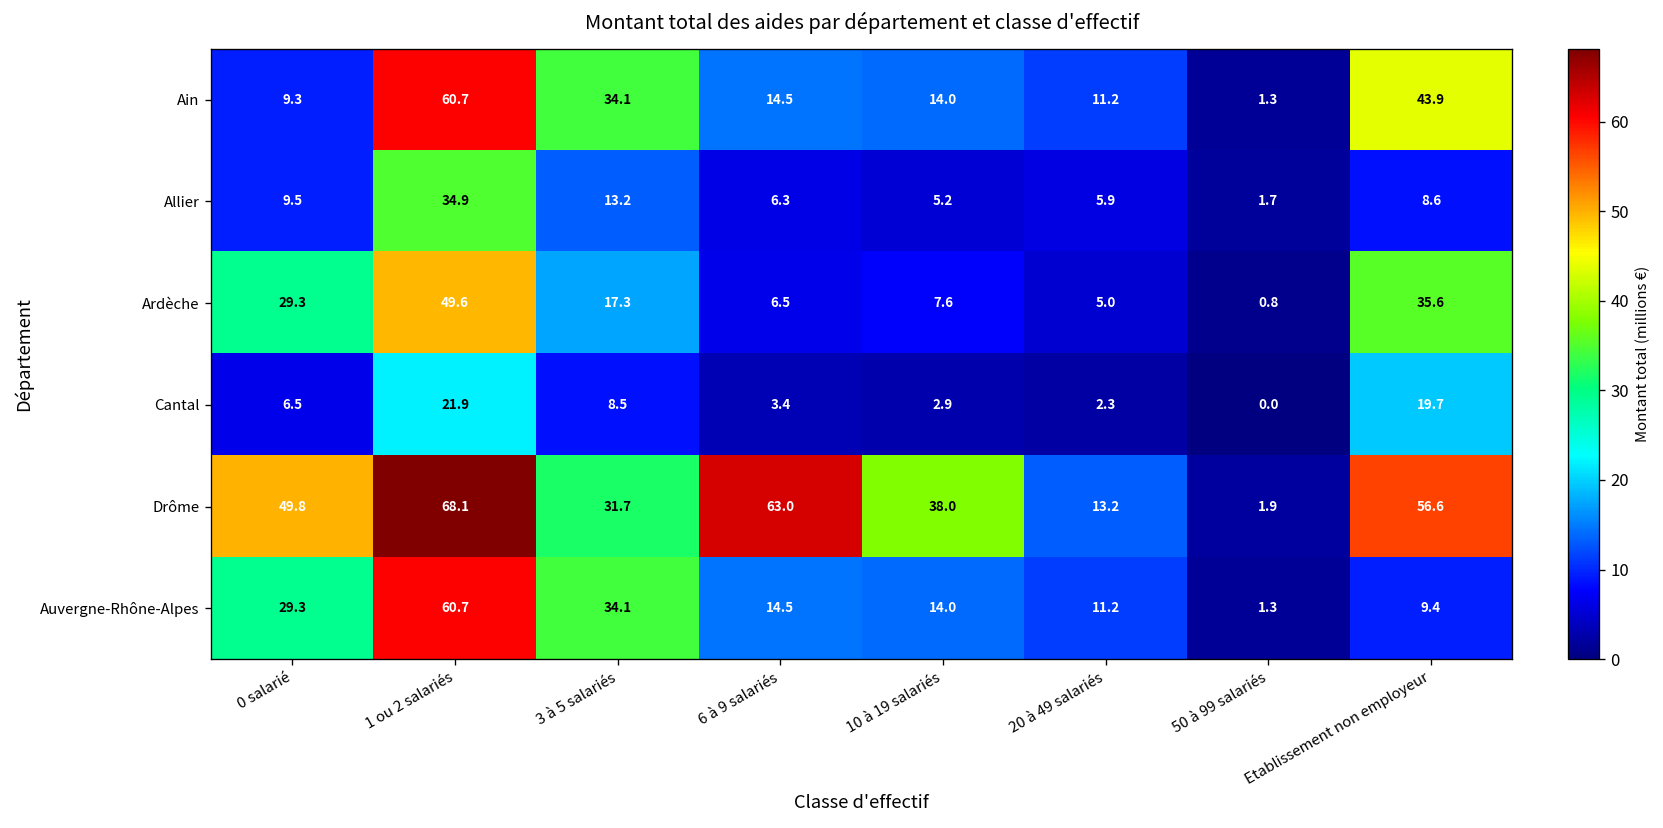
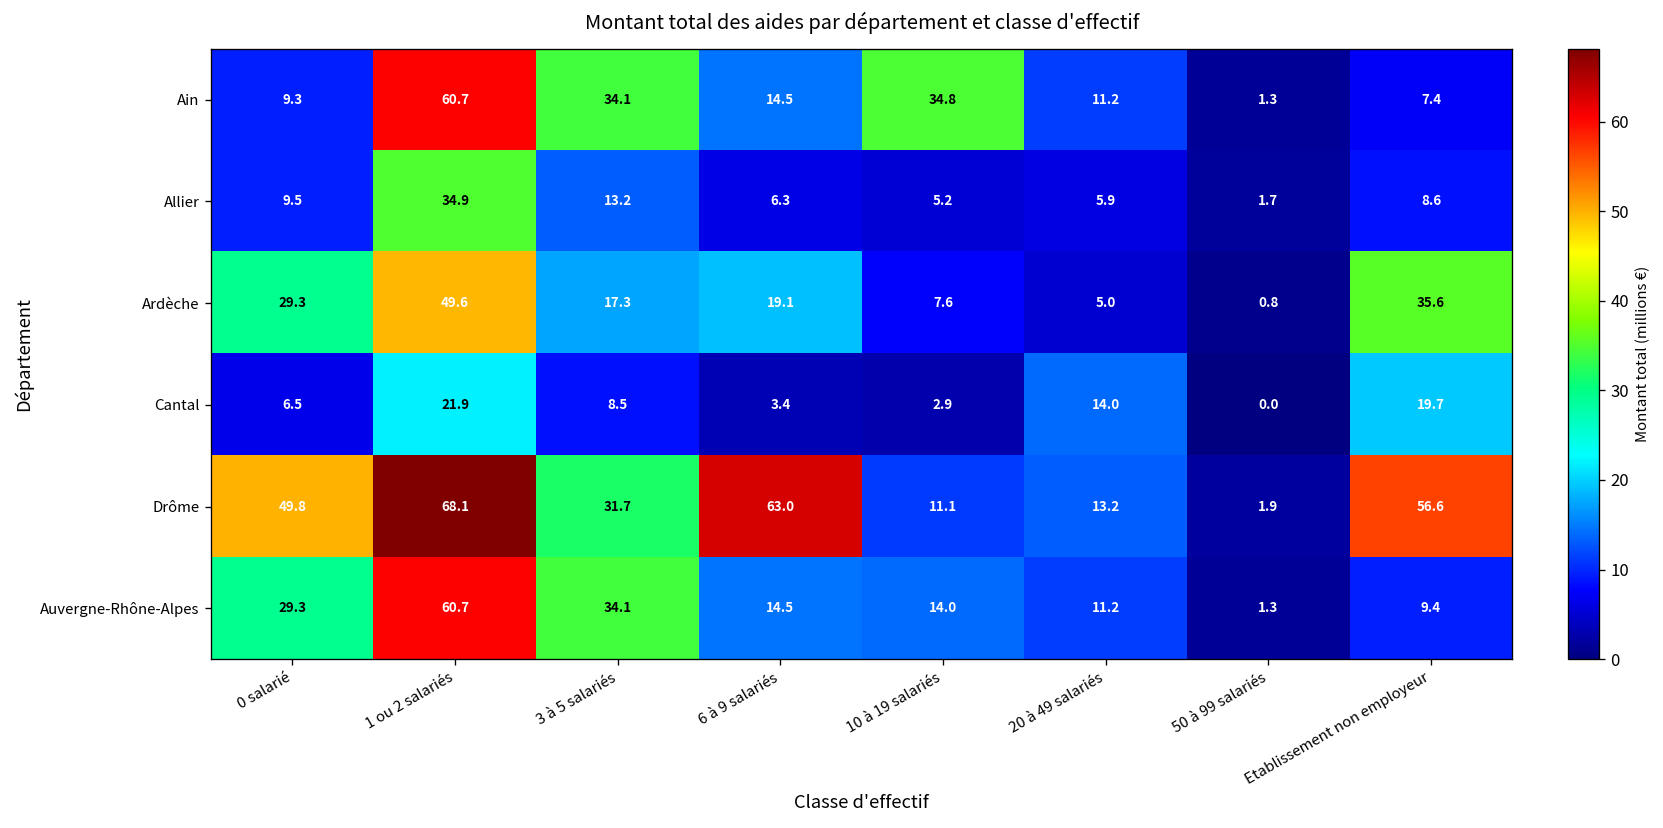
Ain, 10 à 19 salariés: 14.0 -> 34.8
Ain, Etablissement non employeur: 43.9 -> 7.4
Ardèche, 6 à 9 salariés: 6.5 -> 19.1
Cantal, 20 à 49 salariés: 2.3 -> 14.0
Drôme, 10 à 19 salariés: 38.0 -> 11.1
